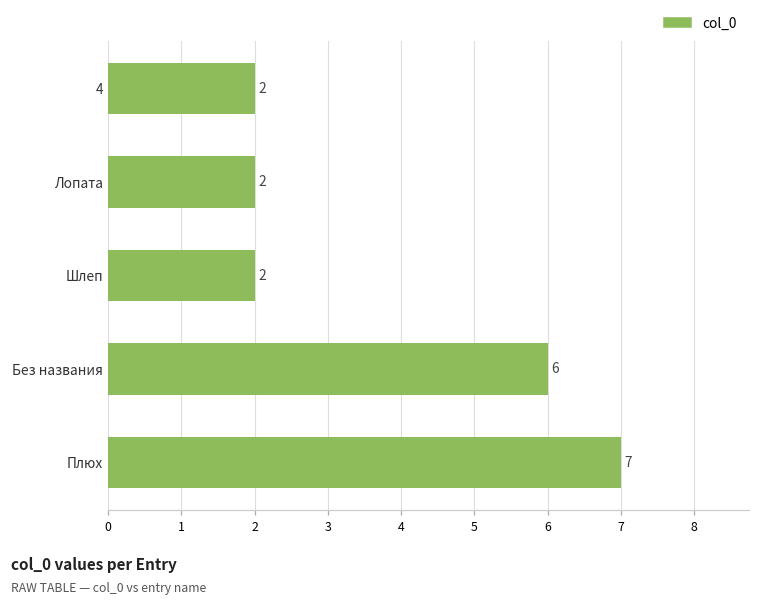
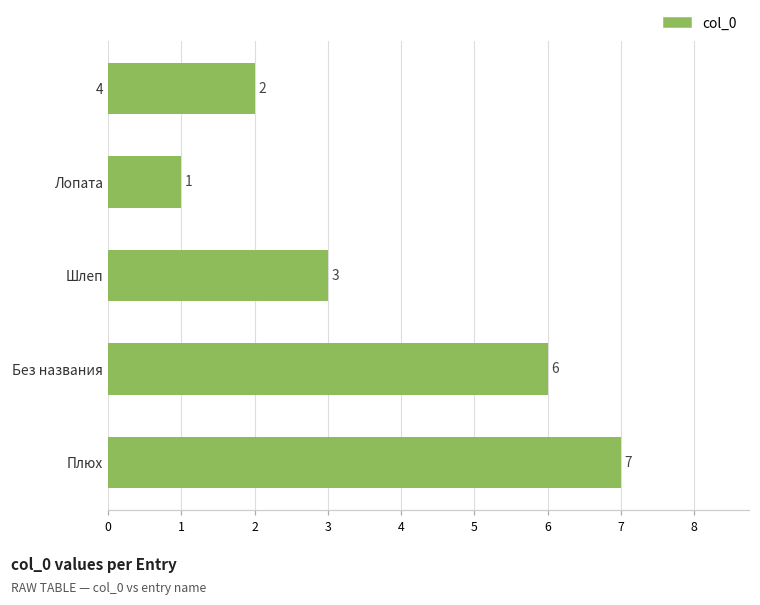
Лопата: 2 -> 1
Шлеп: 2 -> 3
